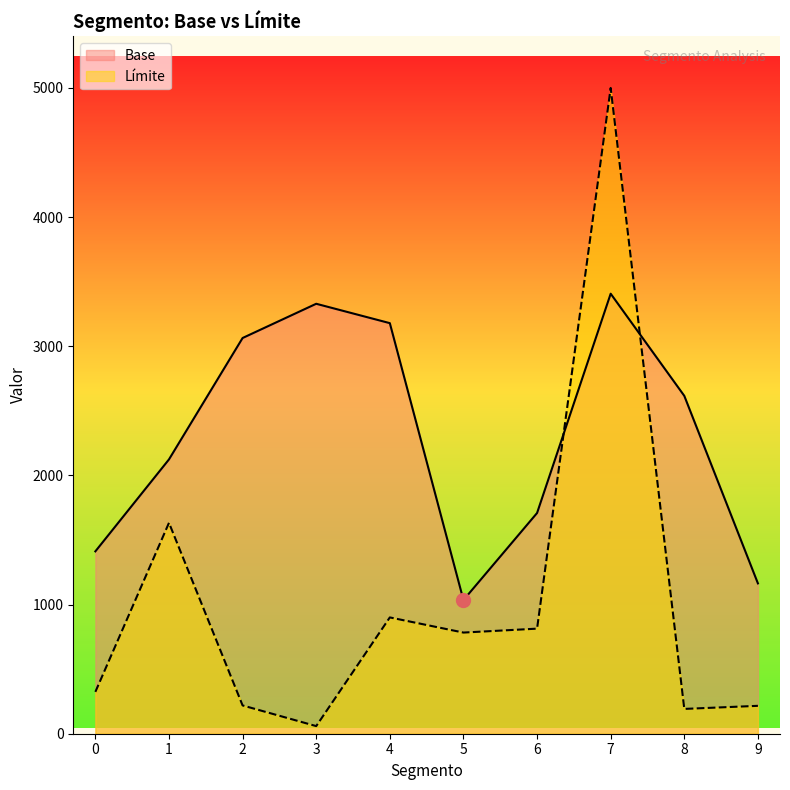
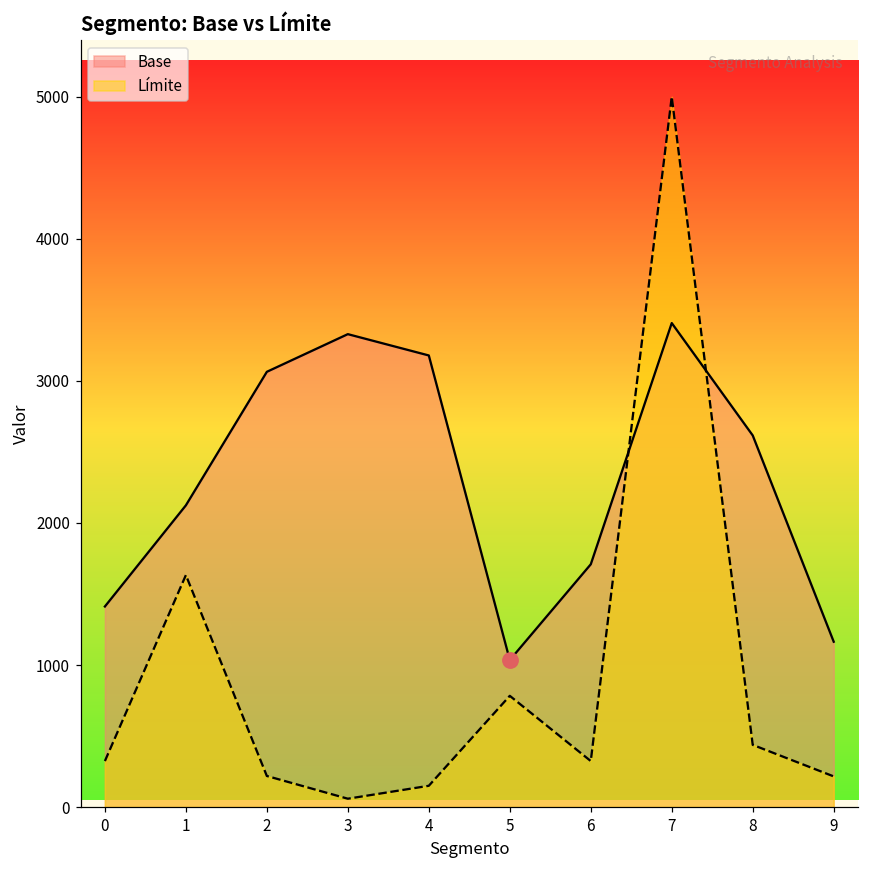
Límite, 4: 900 -> 150
Límite, 6: 810 -> 320
Límite, 8: 190 -> 440
